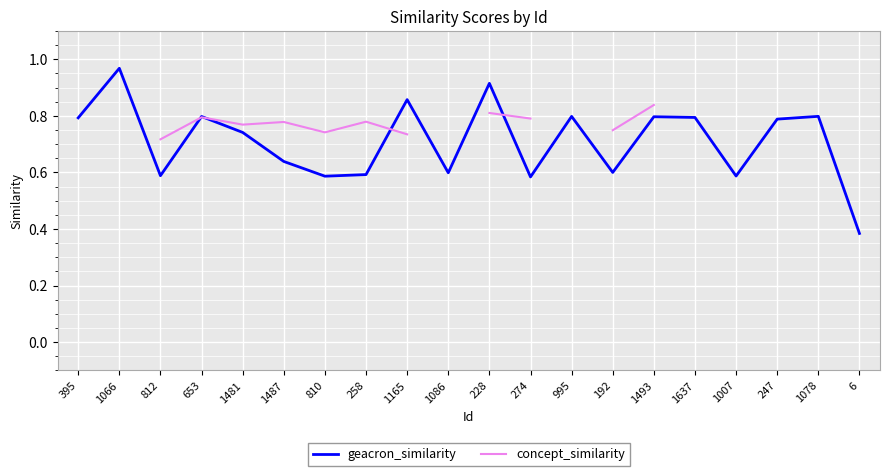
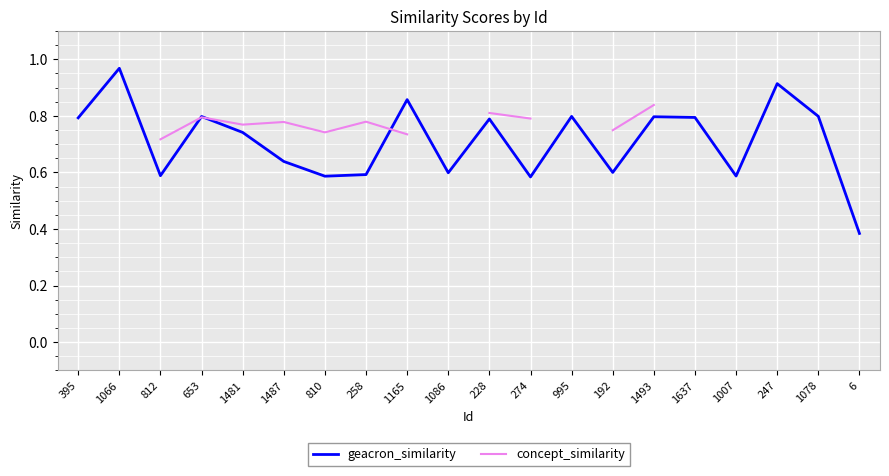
geacron_similarity, 228: 0.92 -> 0.79
geacron_similarity, 247: 0.79 -> 0.91
